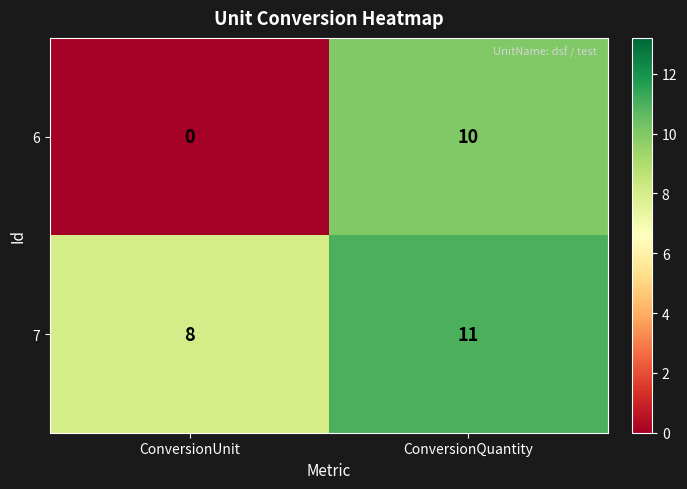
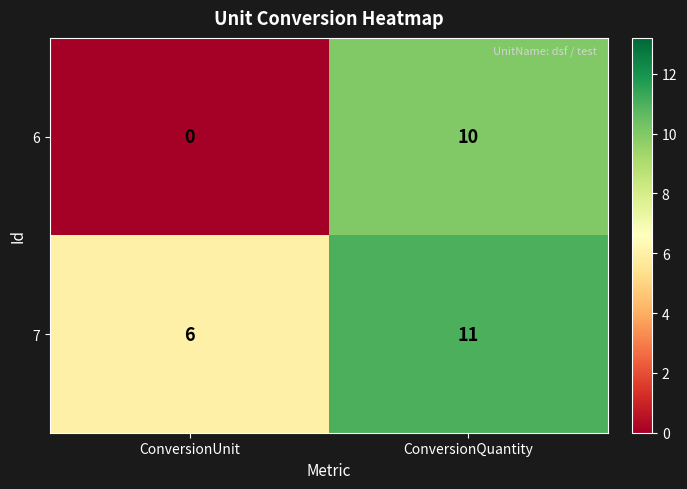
7, ConversionUnit: 8 -> 6
